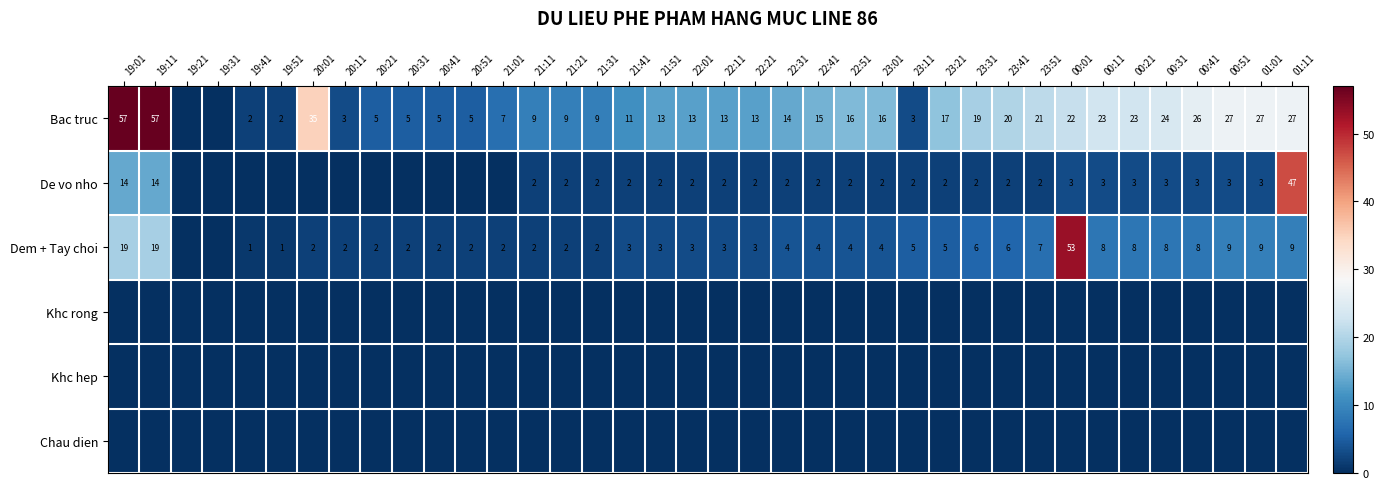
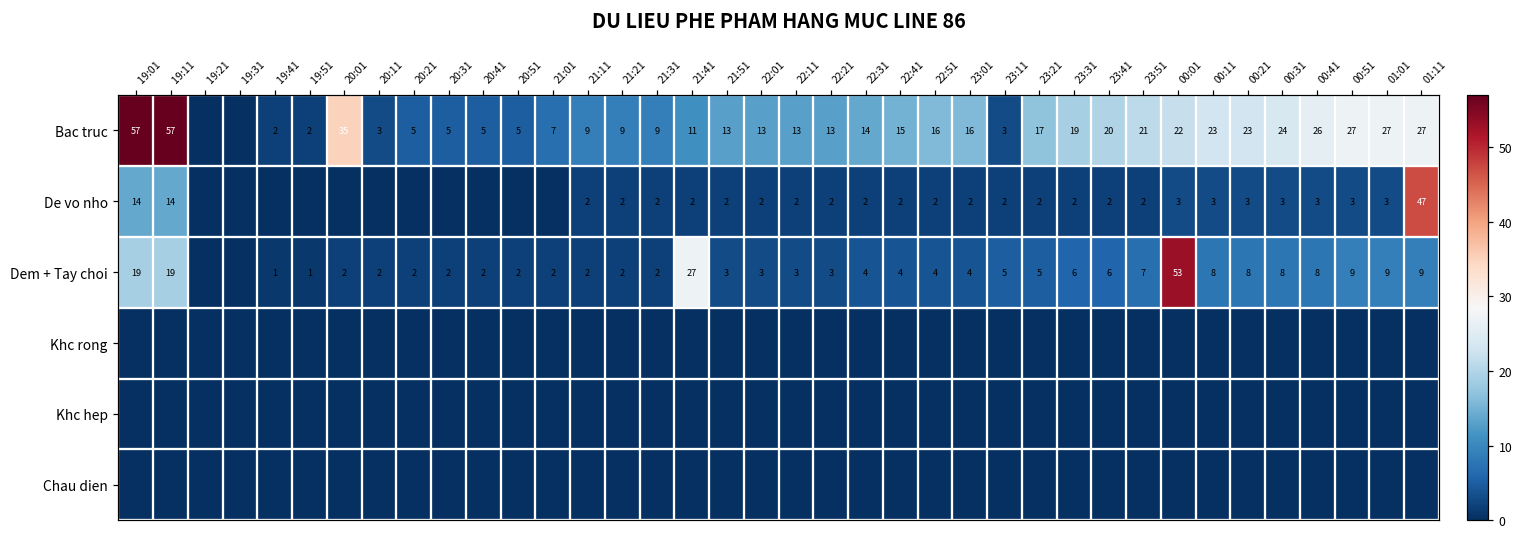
Dem + Tay choi, 21:41: 3 -> 27
